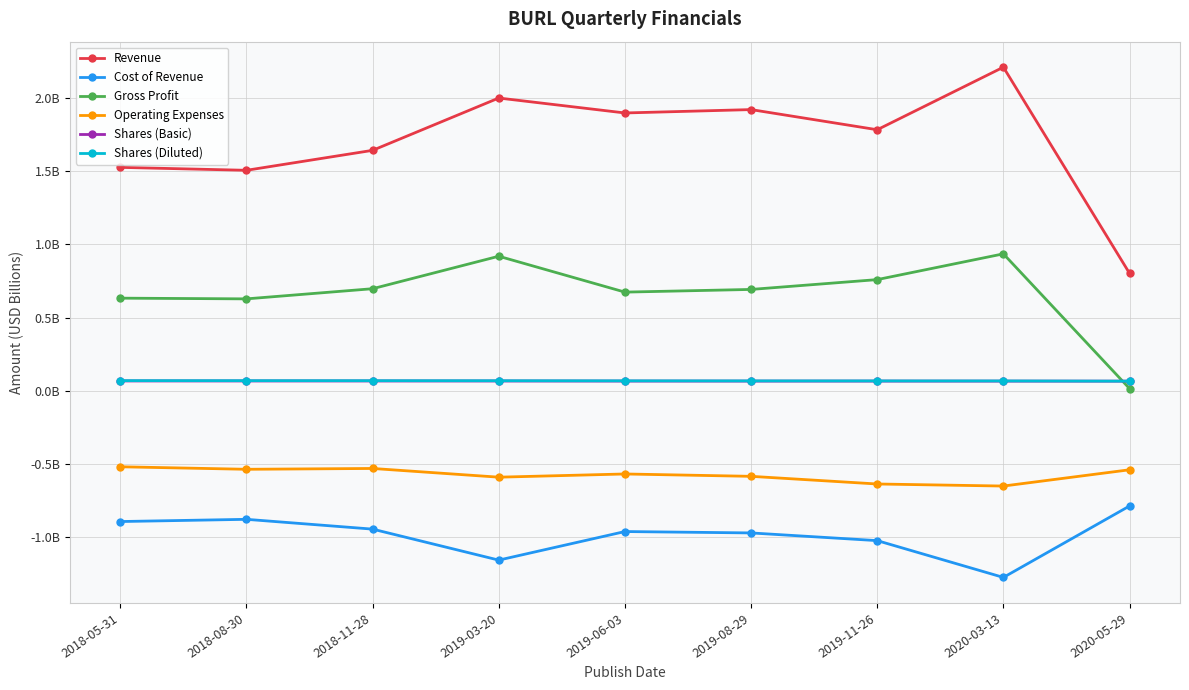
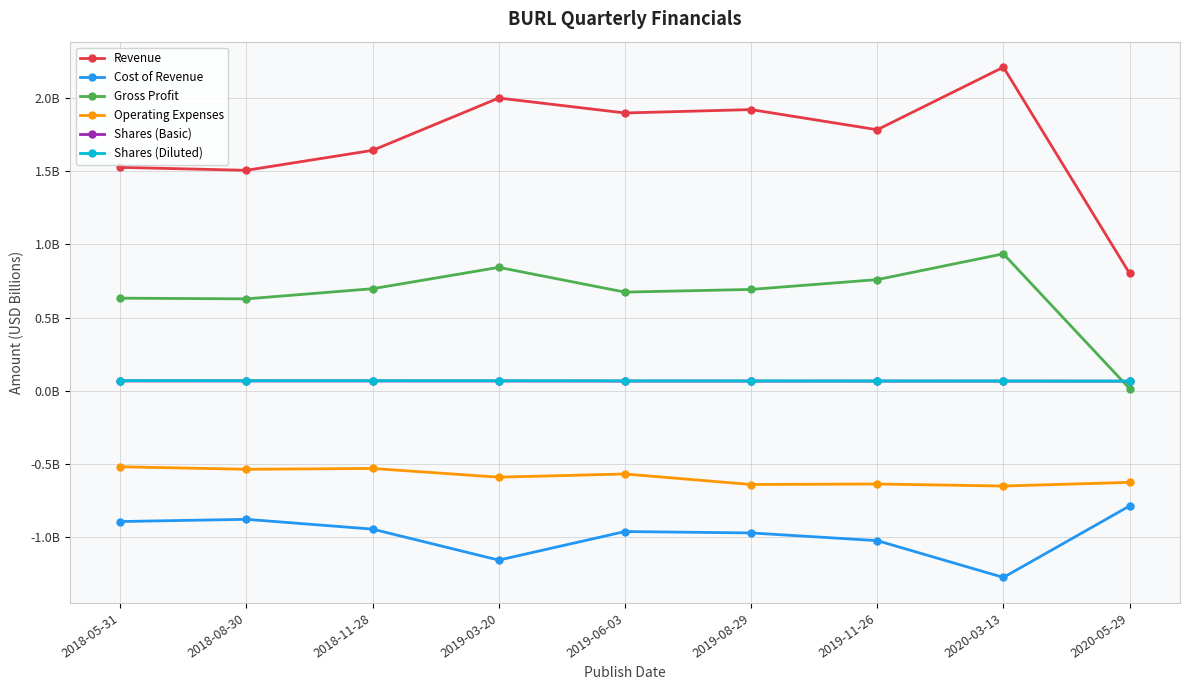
Gross Profit, 2019-03-20: 920000000 -> 840000000
Operating Expenses, 2019-08-29: -580000000 -> -640000000
Operating Expenses, 2020-05-29: -540000000 -> -630000000
